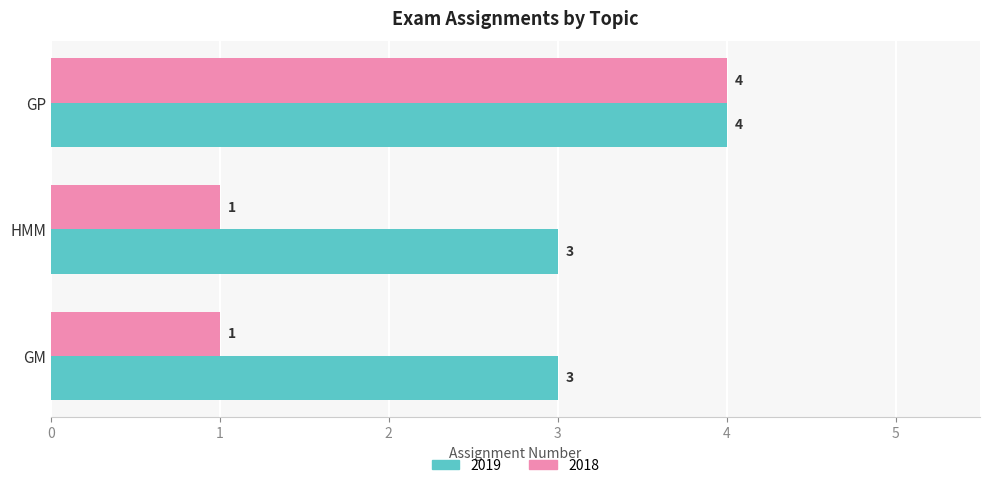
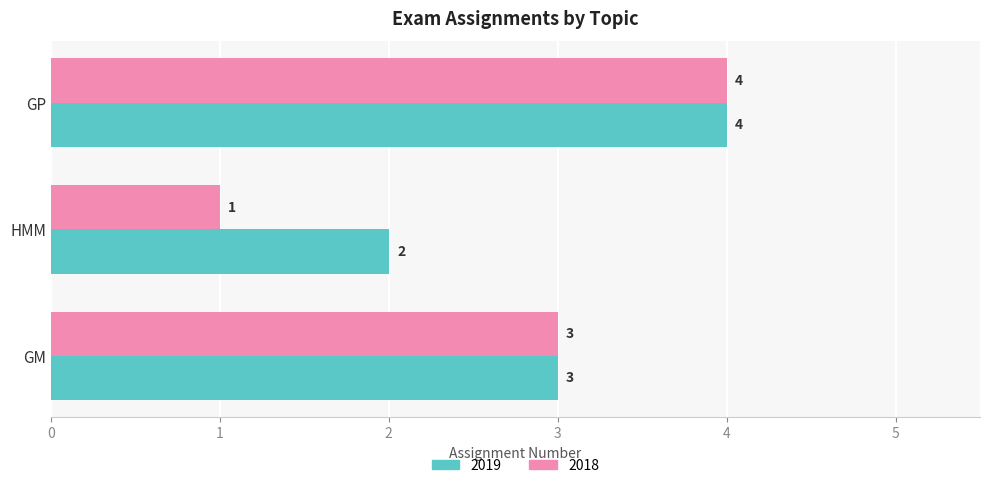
2019, HMM: 3 -> 2
2018, GM: 1 -> 3
